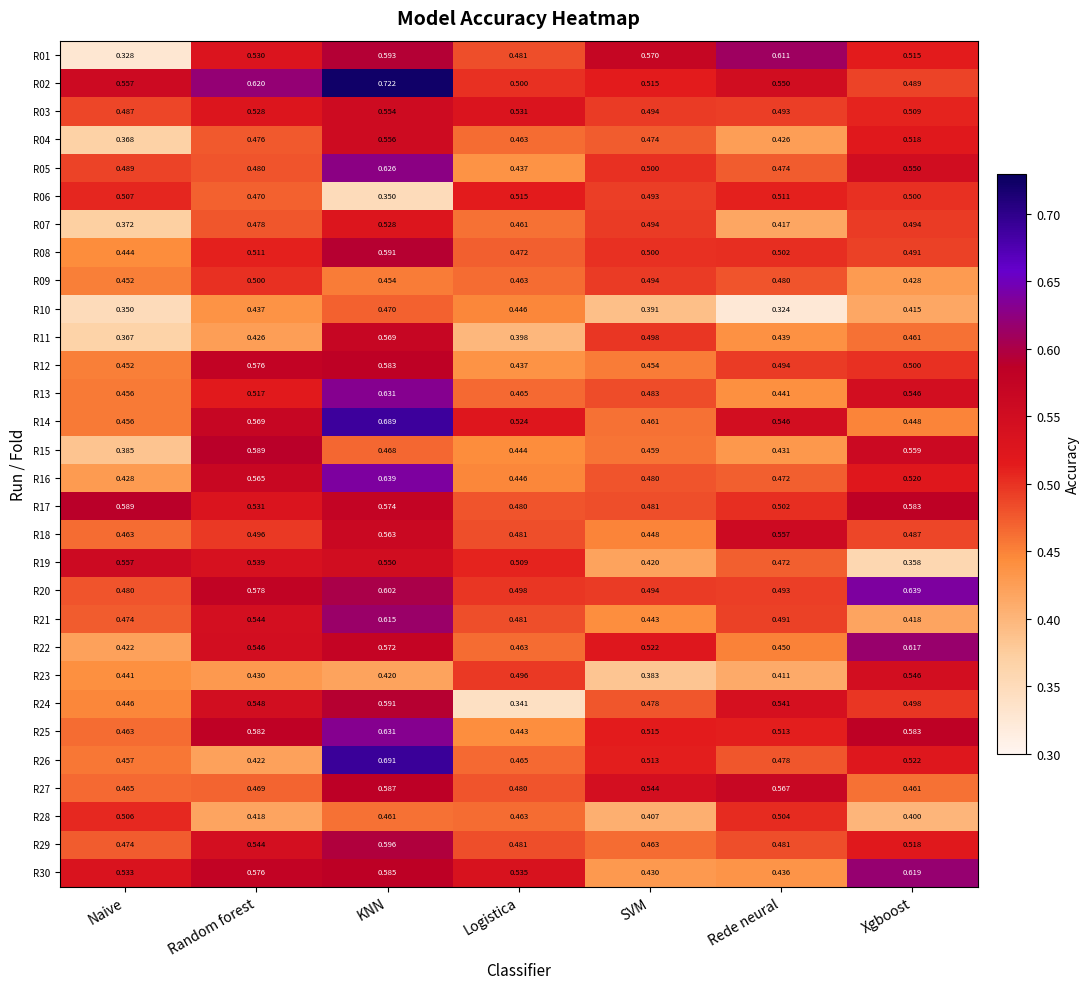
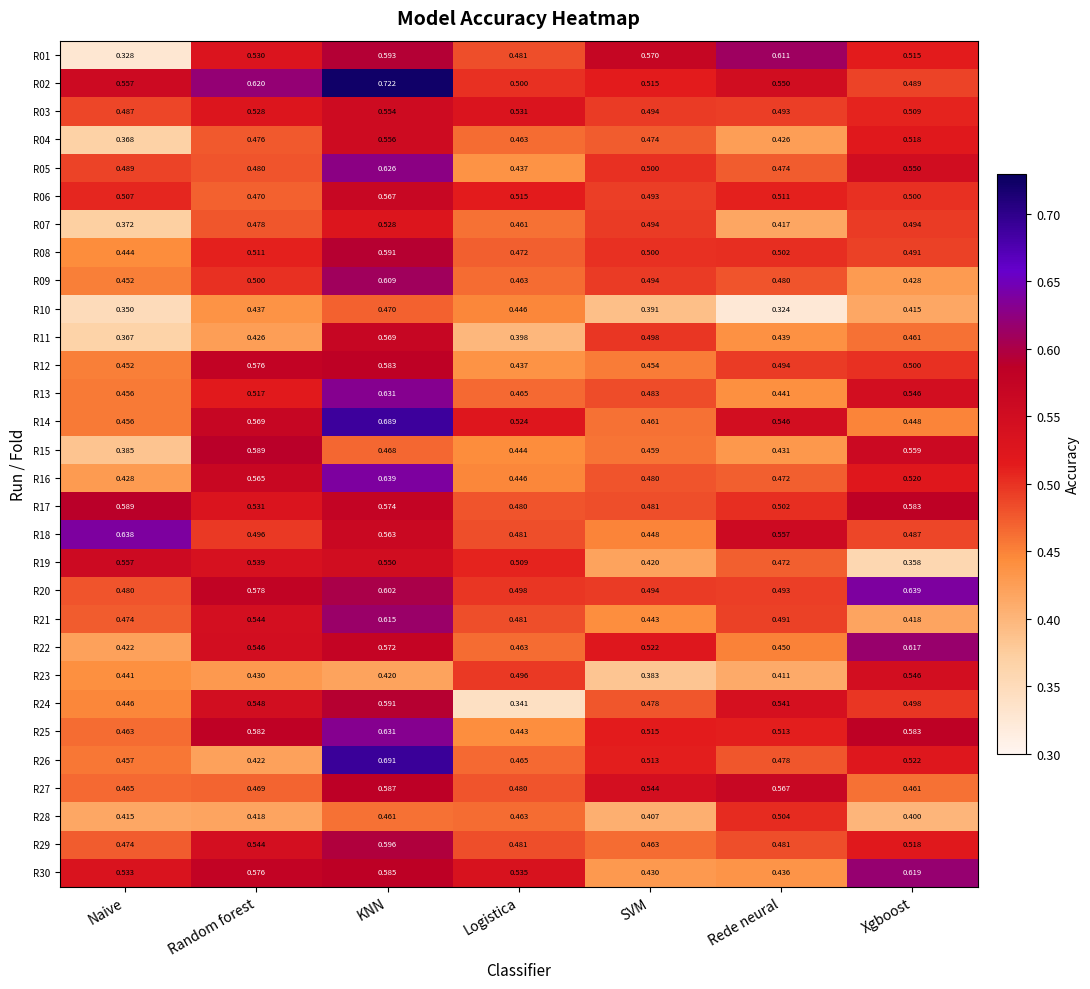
R06, KNN: 0.350 -> 0.567
R09, KNN: 0.454 -> 0.609
R18, Naive: 0.463 -> 0.638
R28, Naive: 0.506 -> 0.415
